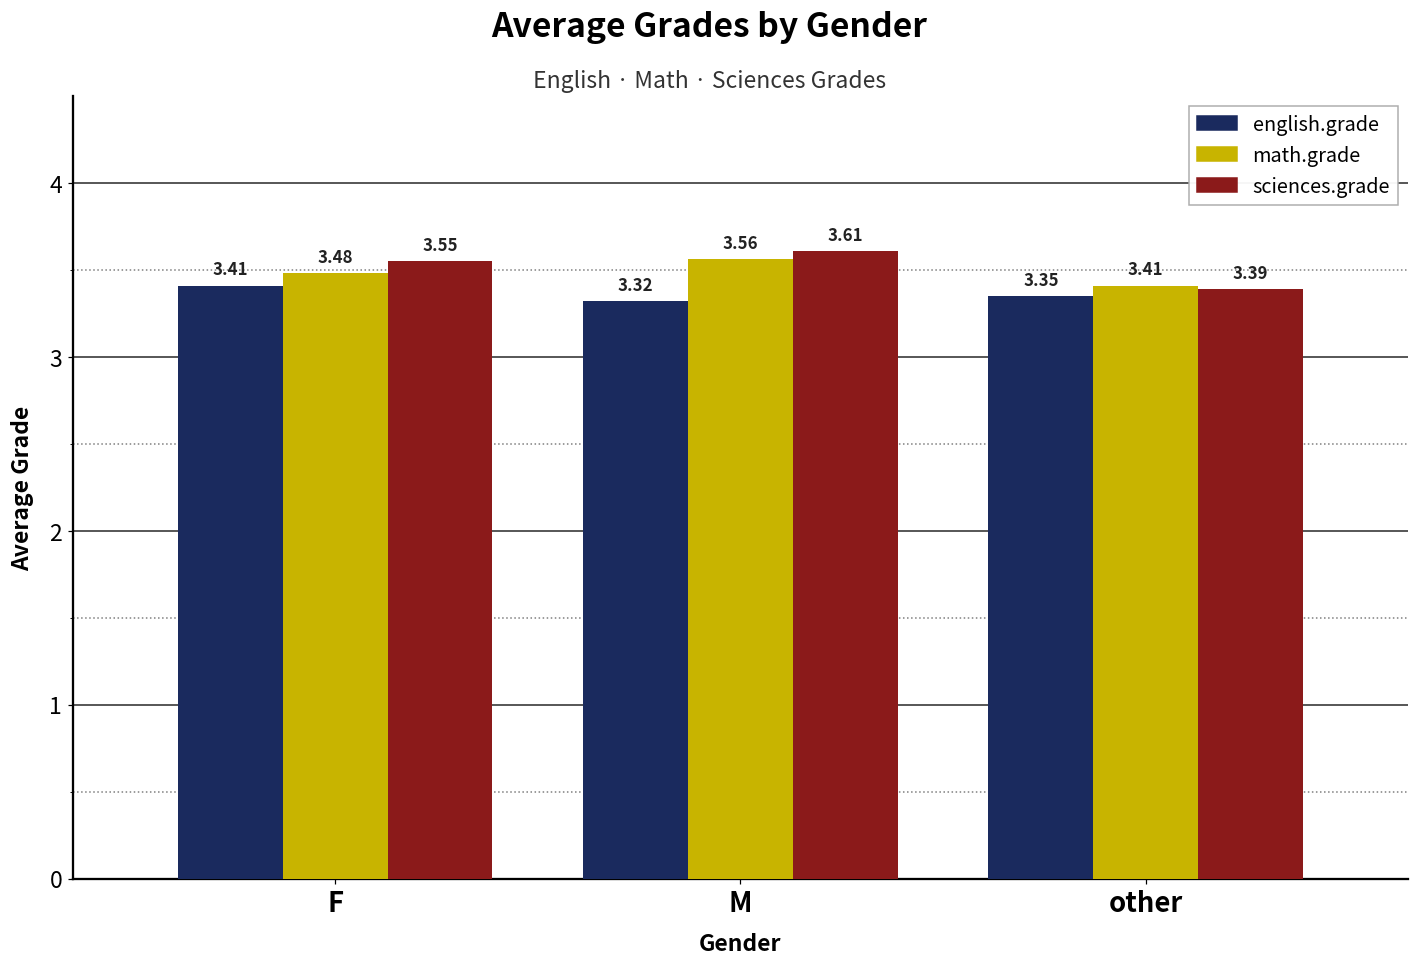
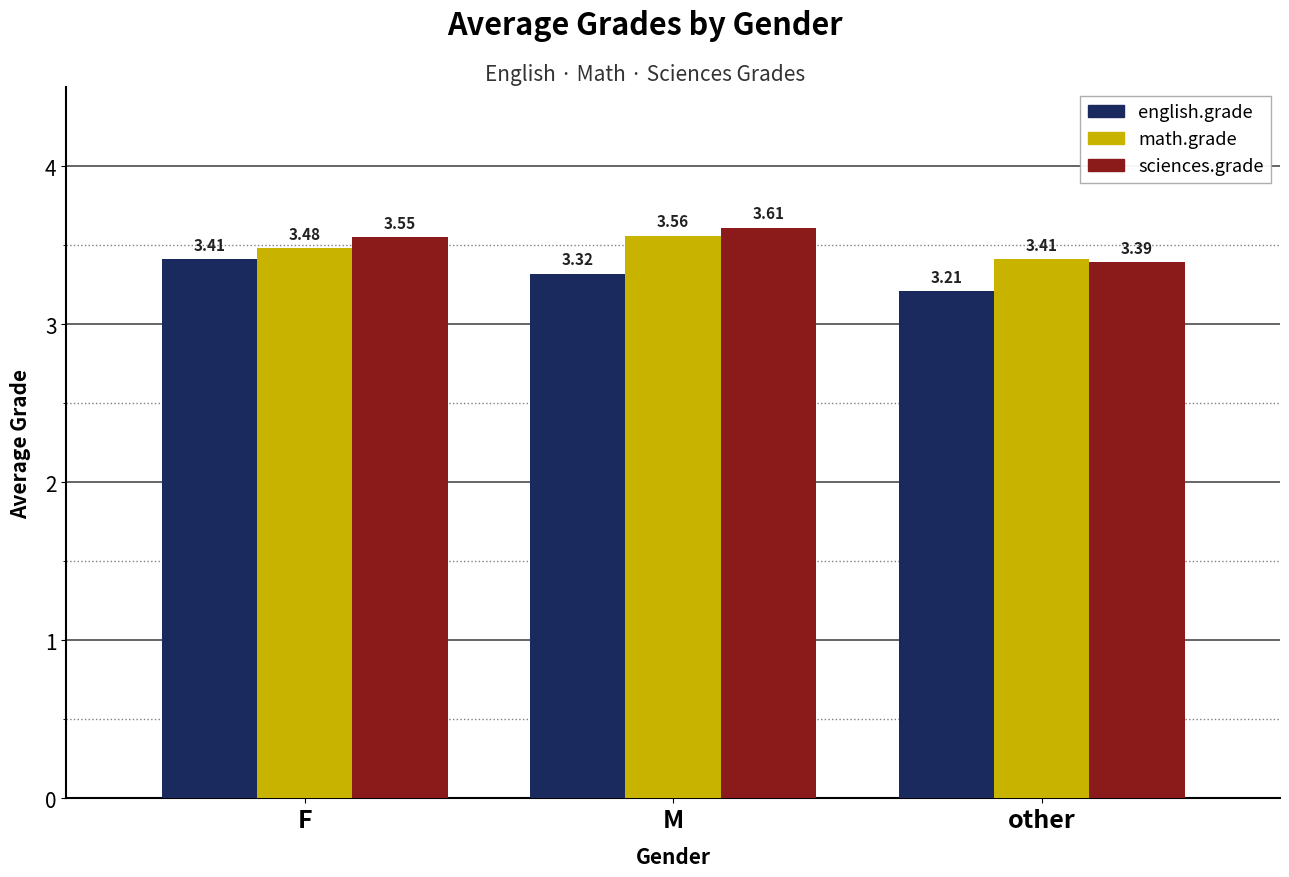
english.grade, other: 3.35 -> 3.21
